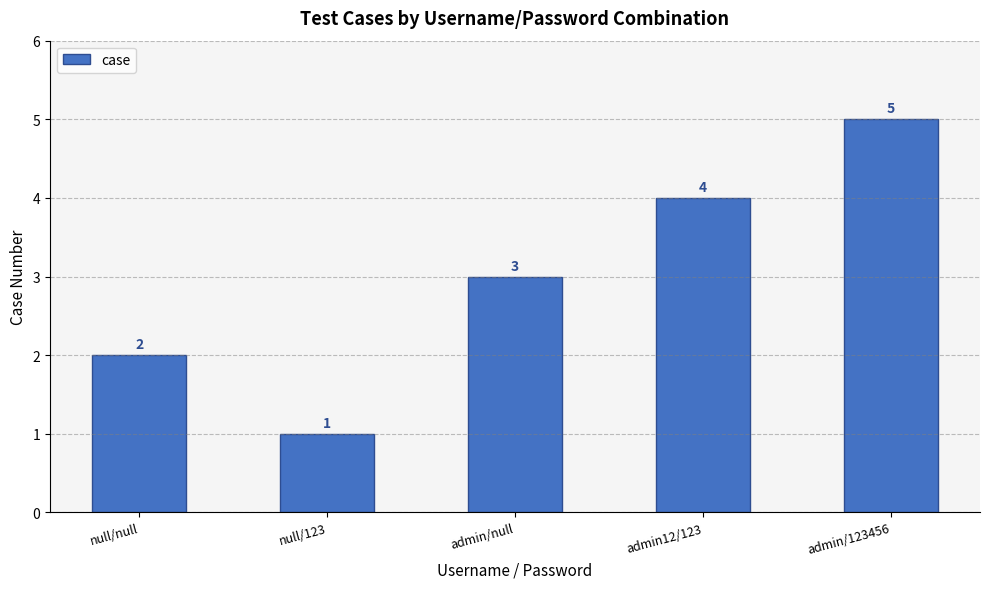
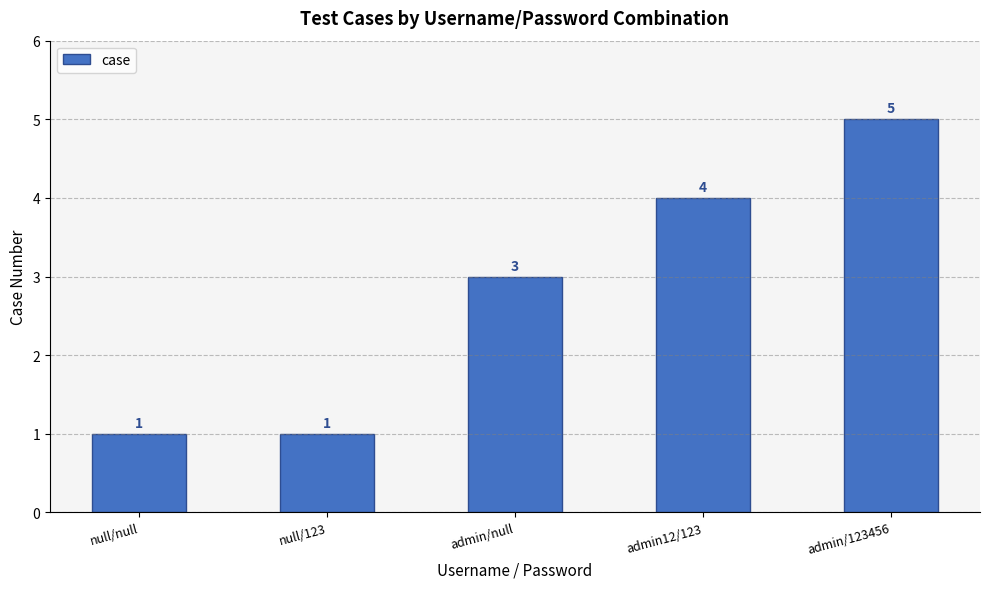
null/null: 2 -> 1
